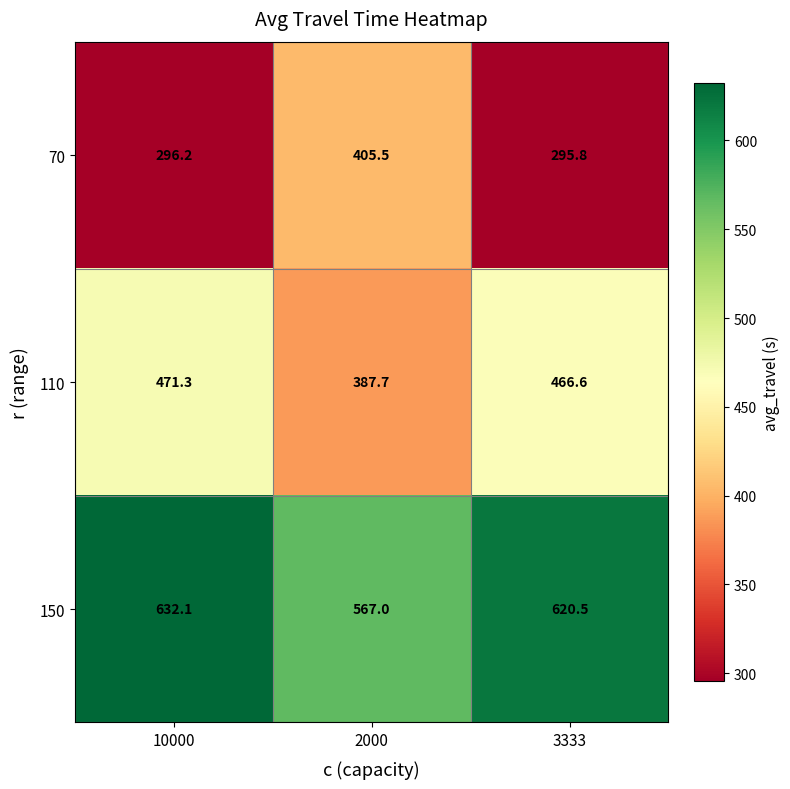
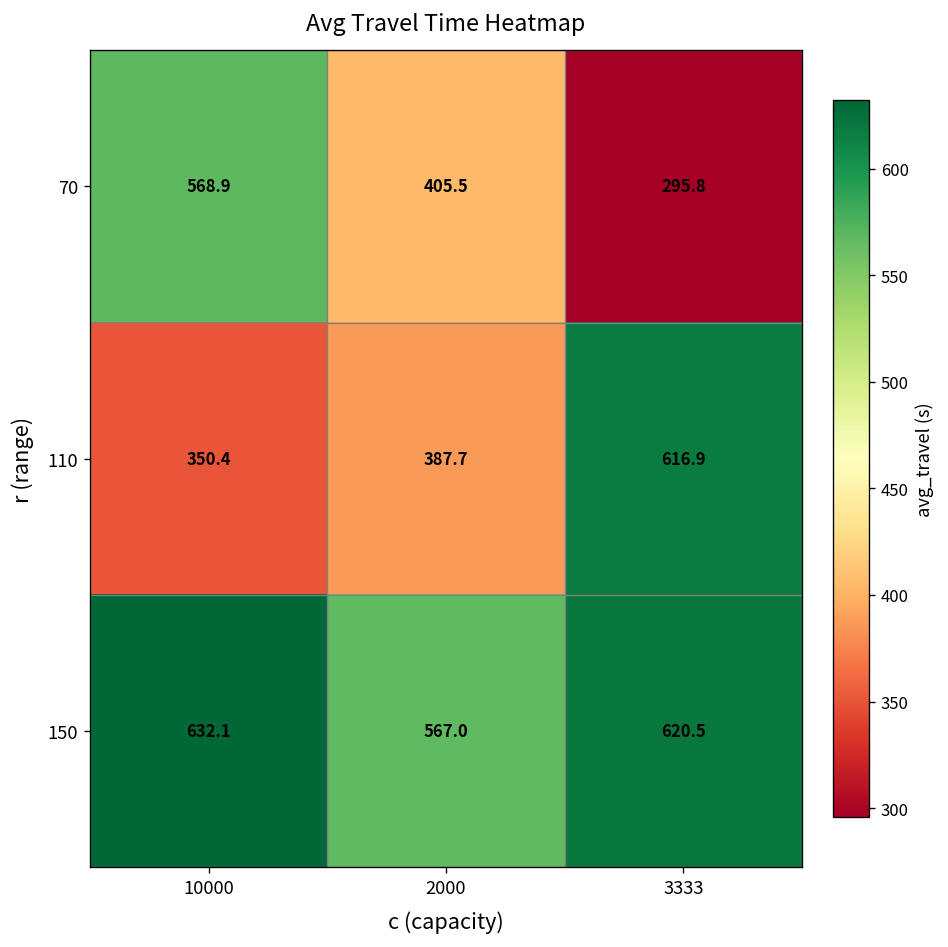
70, 10000: 296.2 -> 568.9
110, 10000: 471.3 -> 350.4
110, 3333: 466.6 -> 616.9
